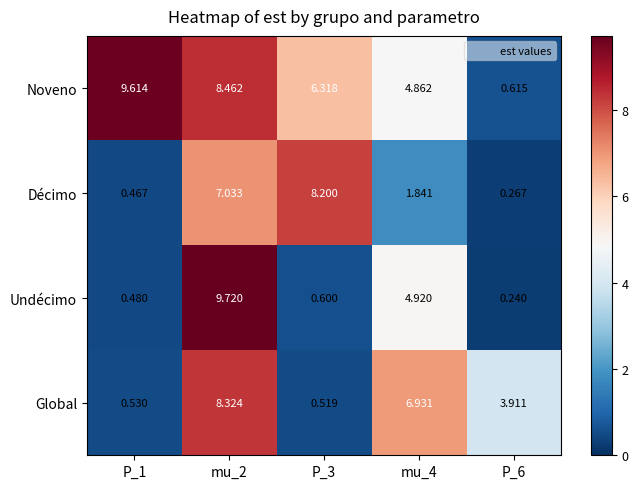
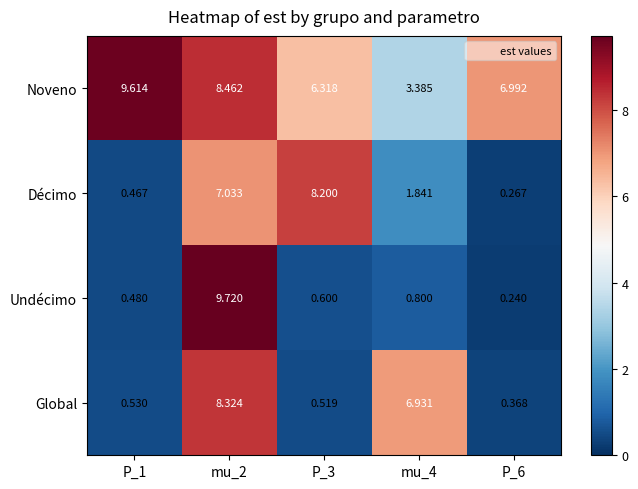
Noveno, mu_4: 4.862 -> 3.385
Noveno, P_6: 0.615 -> 6.992
Undécimo, mu_4: 4.920 -> 0.800
Global, P_6: 3.911 -> 0.368
